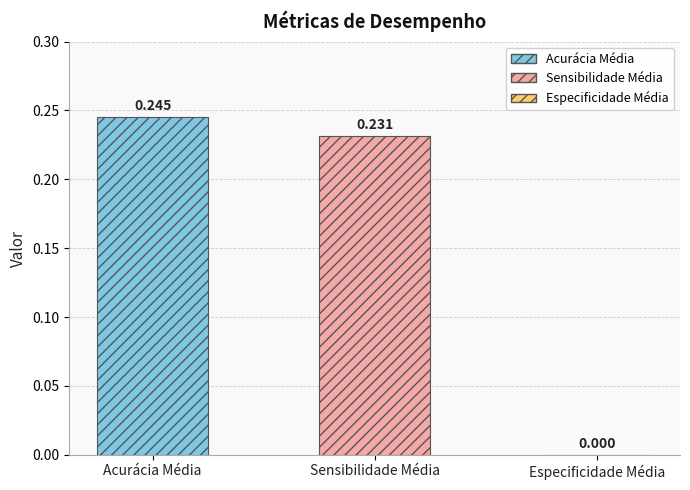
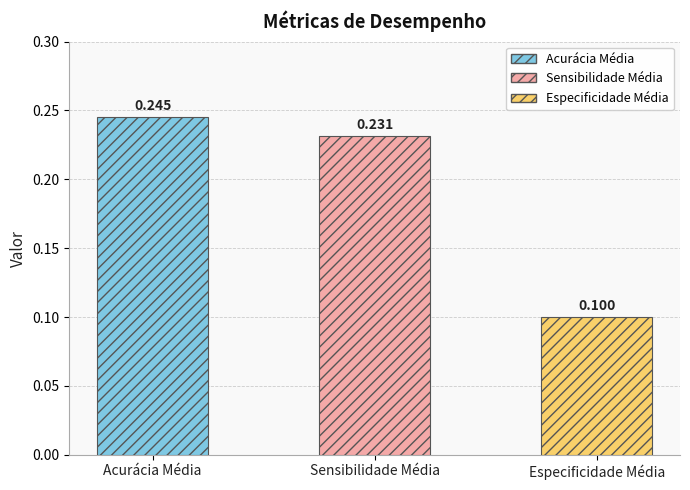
Especificidade Média: 0.000 -> 0.100
